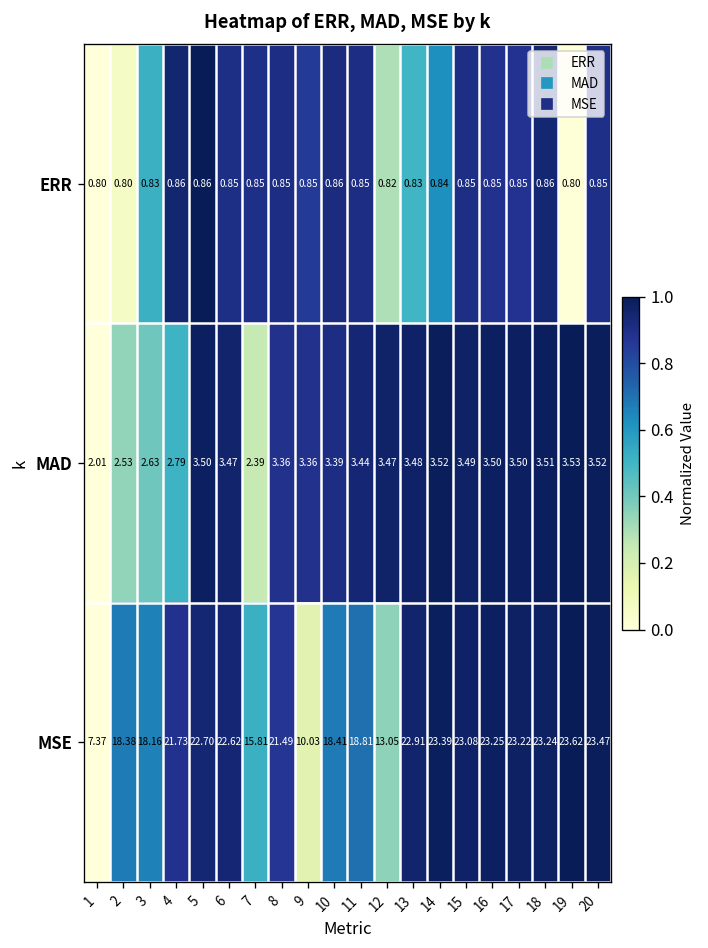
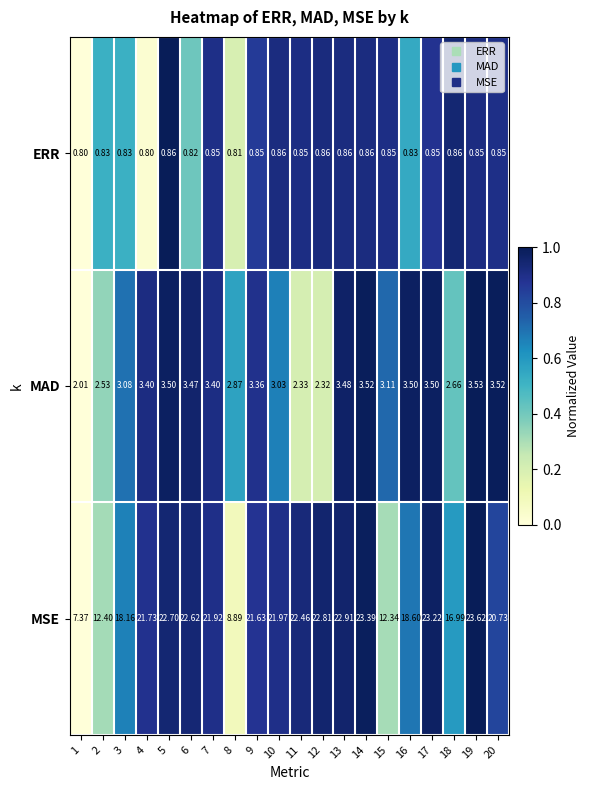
ERR, 2: 0.80 -> 0.83
ERR, 4: 0.86 -> 0.80
ERR, 6: 0.85 -> 0.82
ERR, 8: 0.85 -> 0.81
ERR, 12: 0.82 -> 0.86
ERR, 13: 0.83 -> 0.86
ERR, 14: 0.84 -> 0.86
ERR, 16: 0.85 -> 0.83
ERR, 19: 0.80 -> 0.85
MAD, 3: 2.63 -> 3.08
MAD, 4: 2.79 -> 3.40
MAD, 7: 2.39 -> 3.40
MAD, 8: 3.36 -> 2.87
MAD, 10: 3.39 -> 3.03
MAD, 11: 3.44 -> 2.33
MAD, 12: 3.47 -> 2.32
MAD, 15: 3.49 -> 3.11
MAD, 18: 3.51 -> 2.66
MSE, 2: 18.38 -> 12.40
MSE, 7: 15.81 -> 21.92
MSE, 8: 21.49 -> 8.89
MSE, 9: 10.03 -> 21.63
MSE, 10: 18.41 -> 21.97
MSE, 11: 18.81 -> 22.46
MSE, 12: 13.05 -> 22.81
MSE, 15: 23.08 -> 12.34
MSE, 16: 23.25 -> 18.60
MSE, 18: 23.24 -> 16.99
MSE, 20: 23.47 -> 20.73
